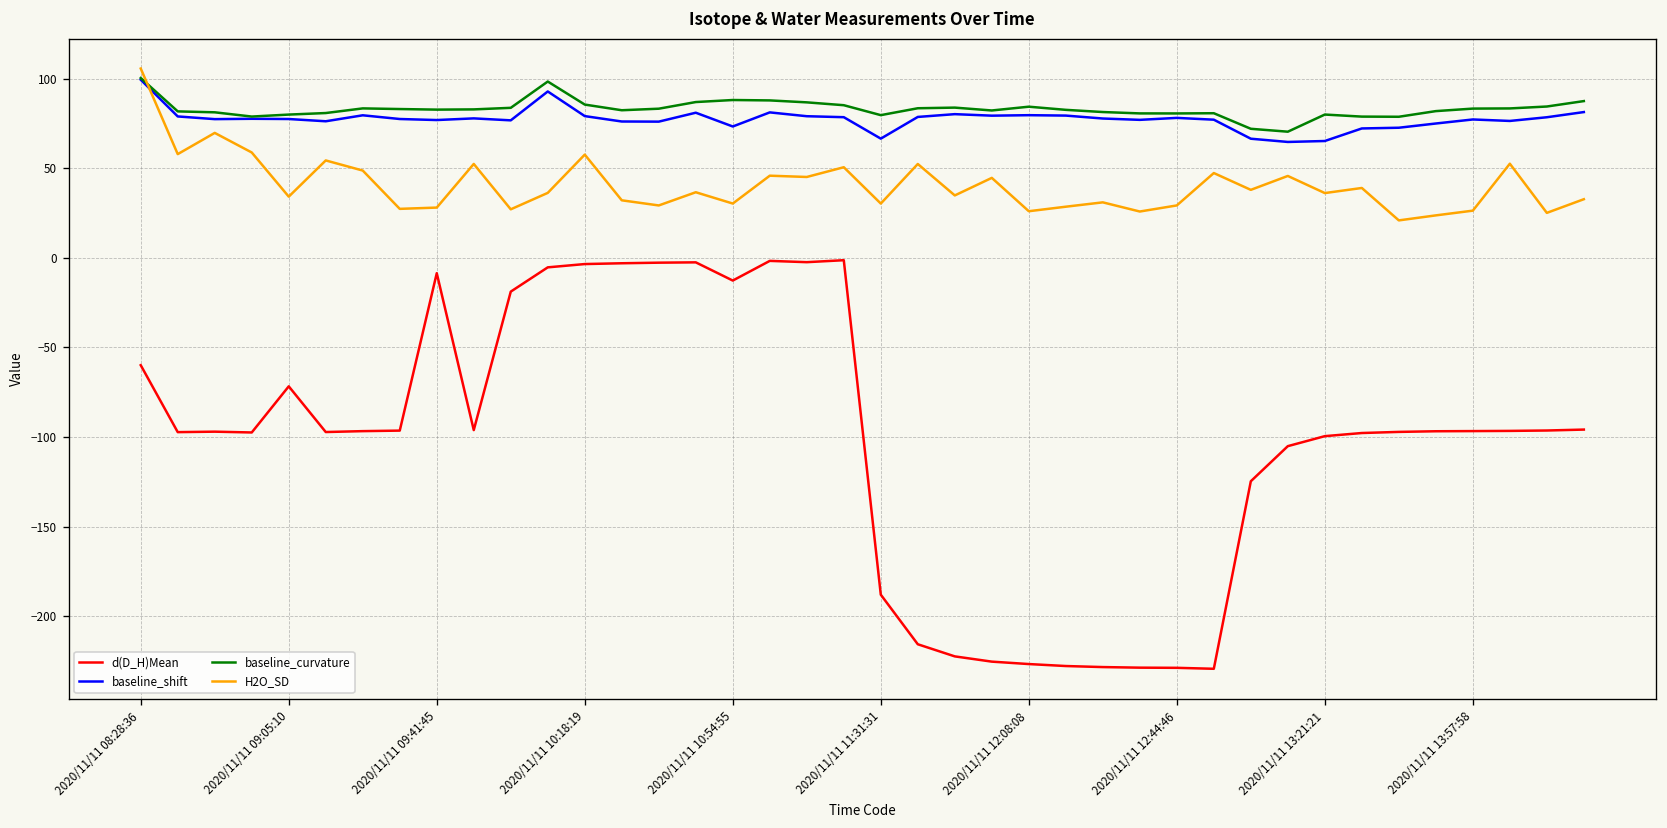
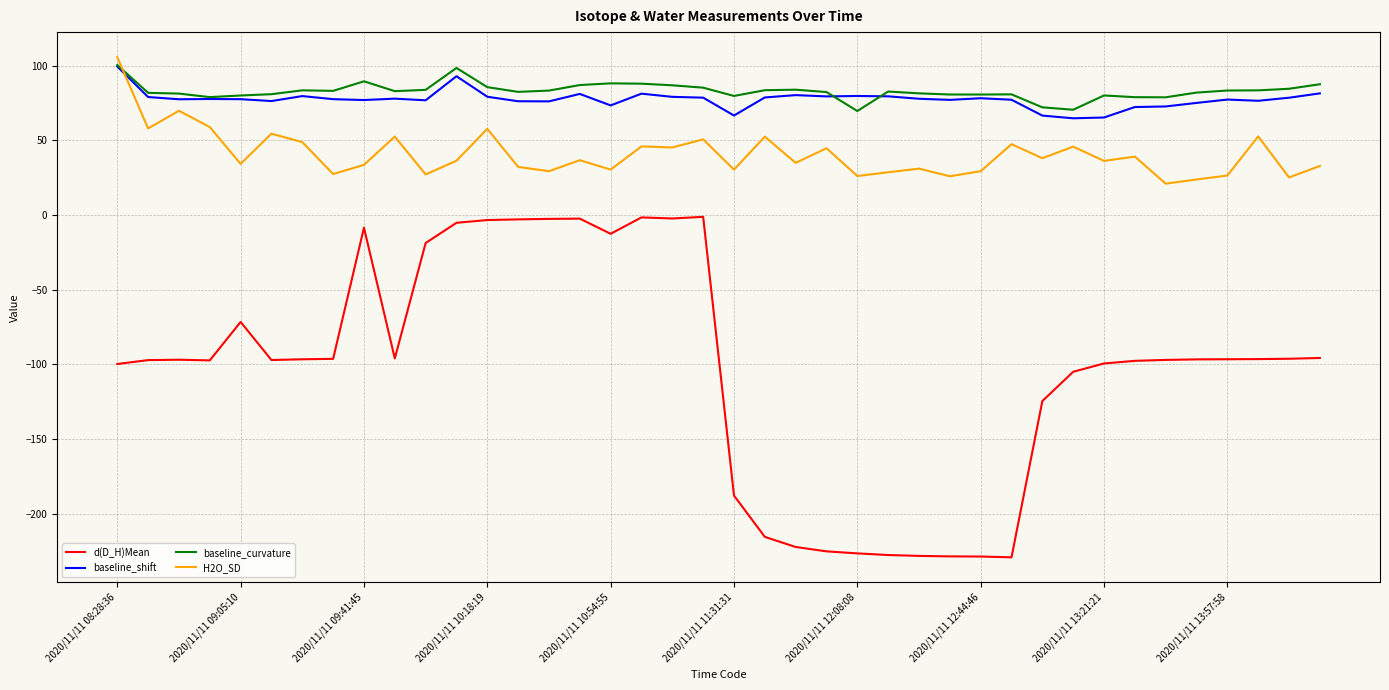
d(D_H)Mean, 2020/11/11 08:28:36: -60 -> -100
baseline_curvature, 2020/11/11 09:41:45: 83 -> 89
H2O_SD, 2020/11/11 09:41:45: 28 -> 34
baseline_curvature, 2020/11/11 12:08:08: 84 -> 70
